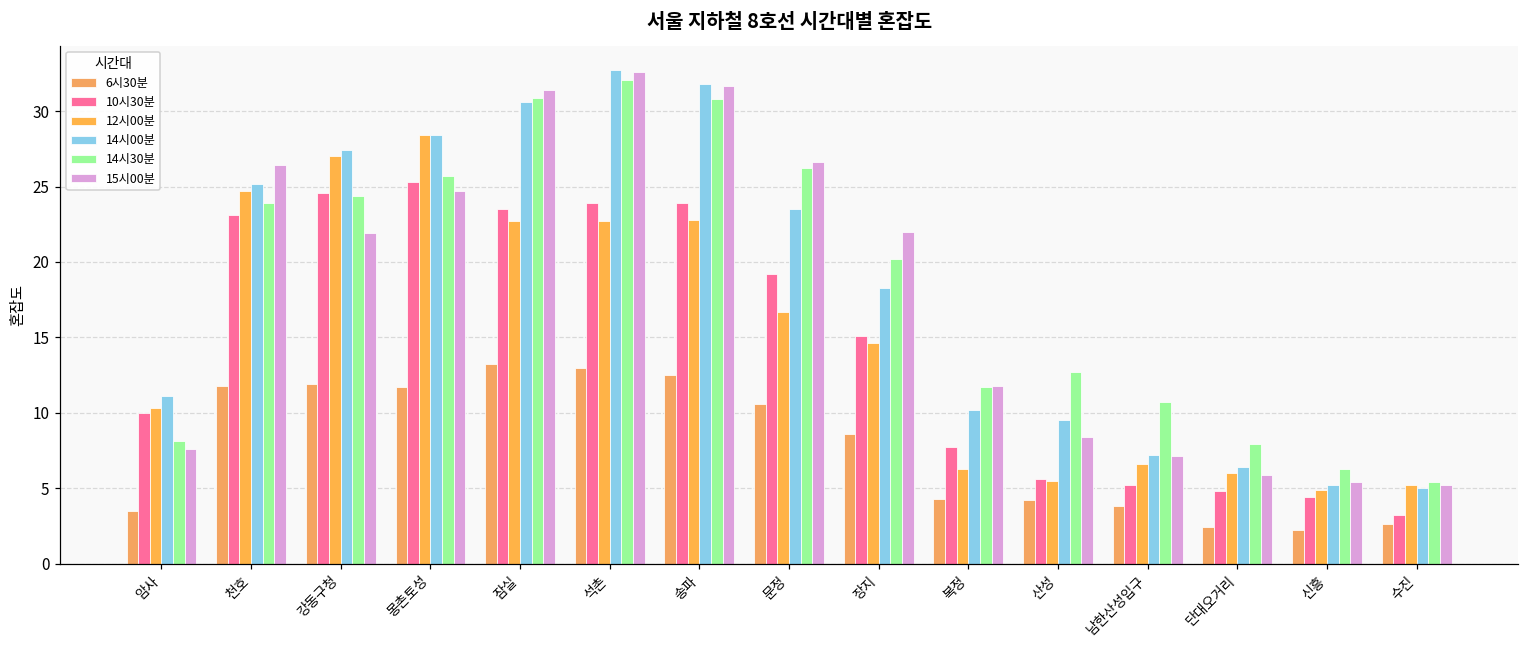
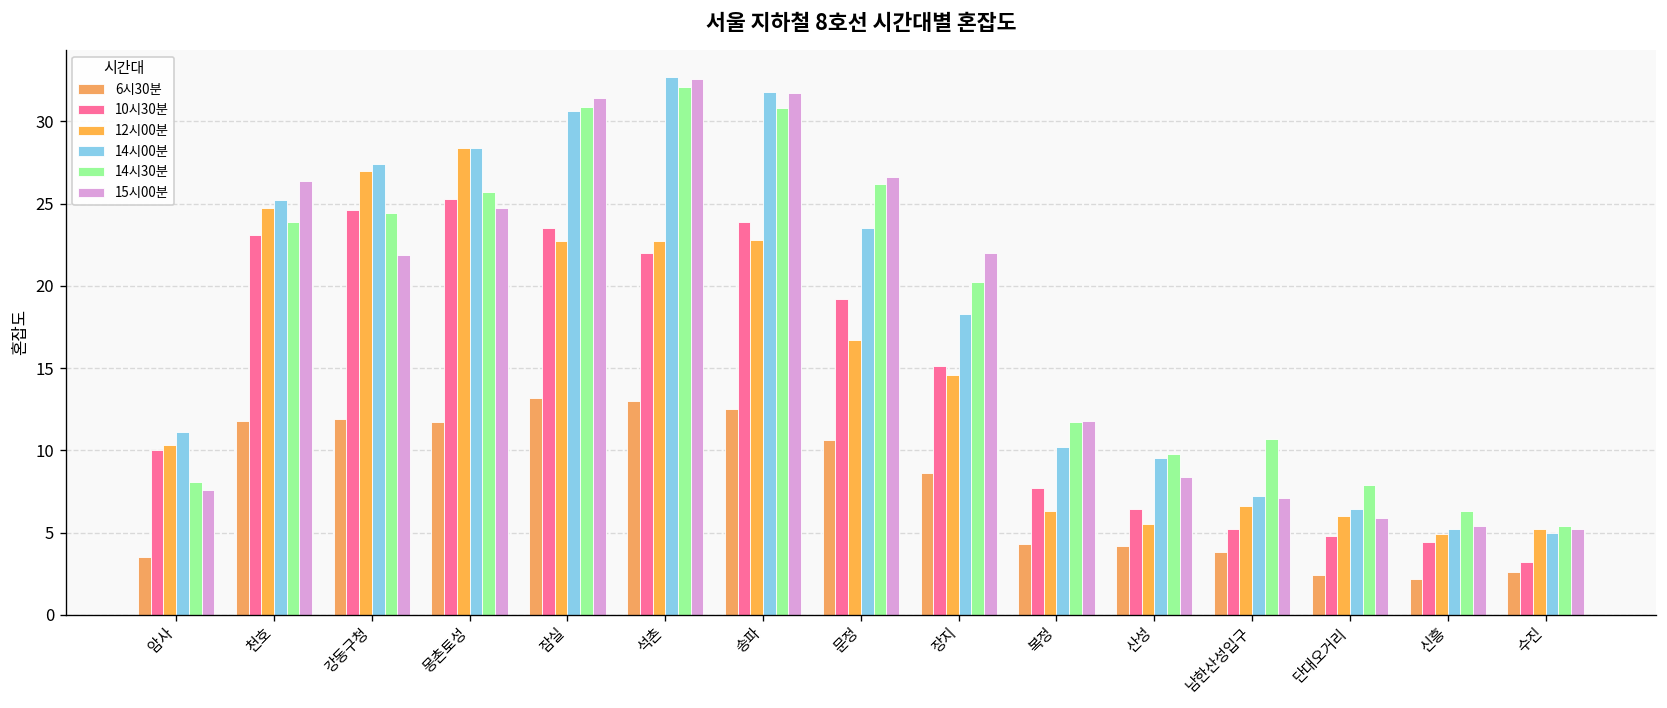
10시30분, 석촌: 23.9 -> 22.0
10시30분, 산성: 5.6 -> 6.4
14시30분, 산성: 12.7 -> 9.8
